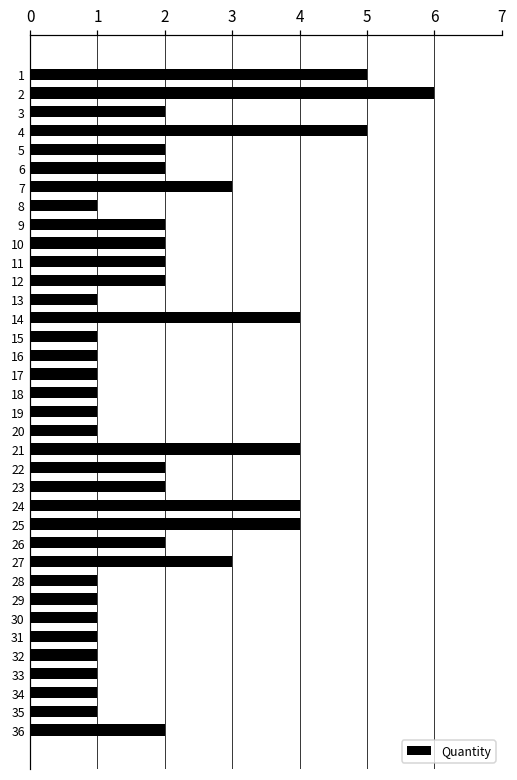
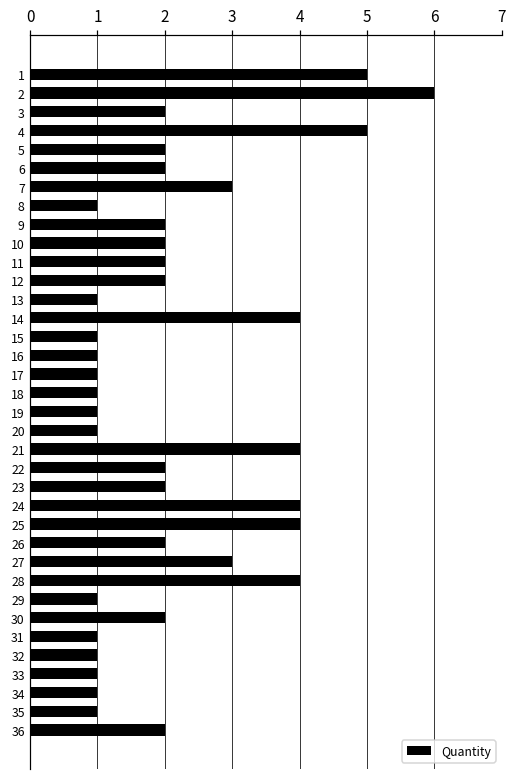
28: 1 -> 4
30: 1 -> 2
